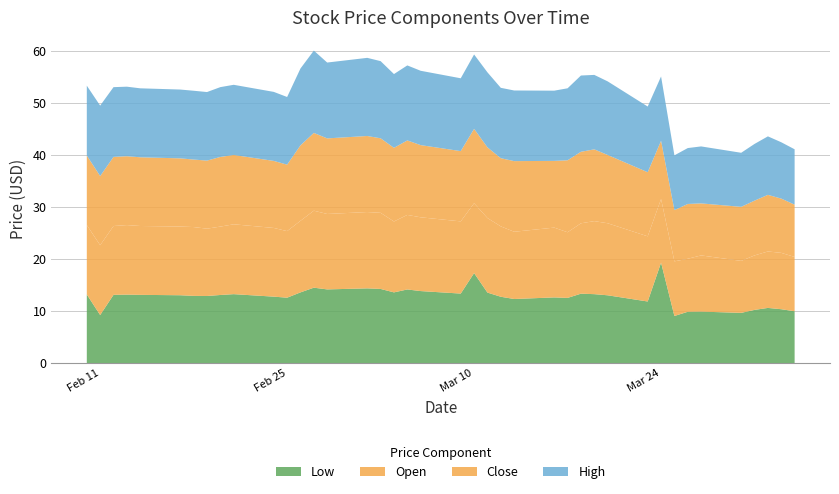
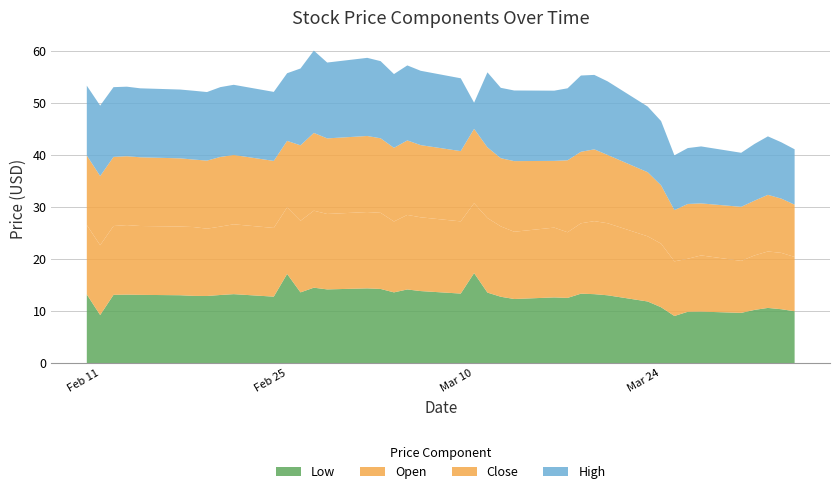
Low, Feb 25: 13 -> 17
High, Mar 10: 14 -> 5
Low, Mar 24: 19 -> 11
